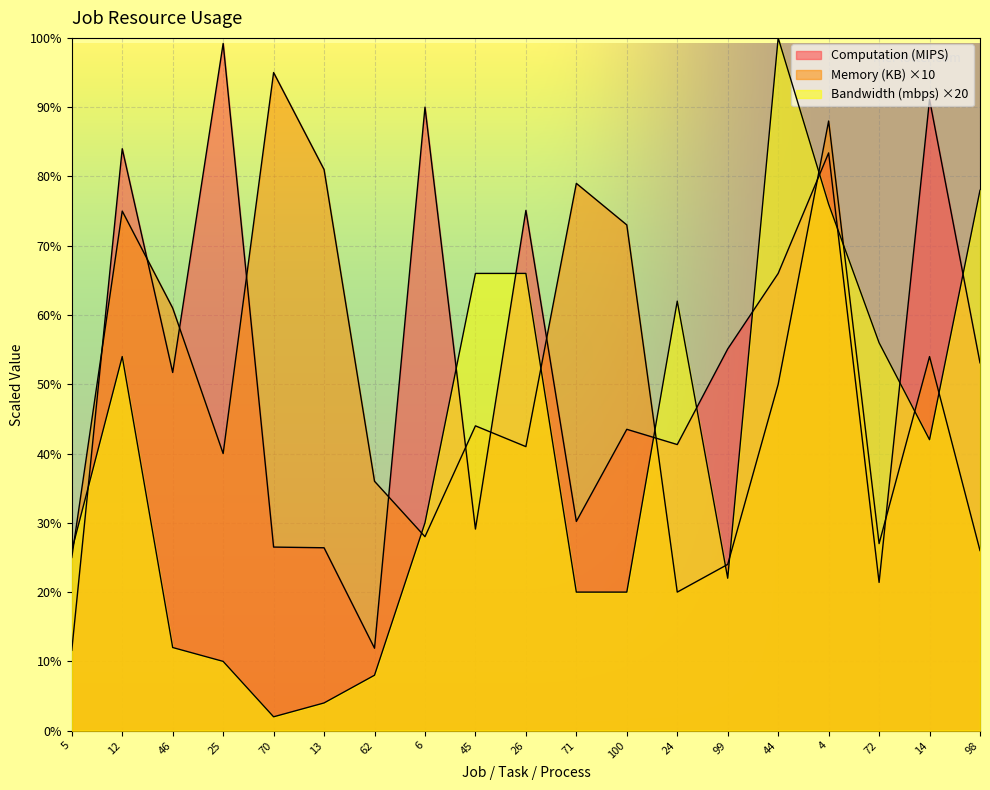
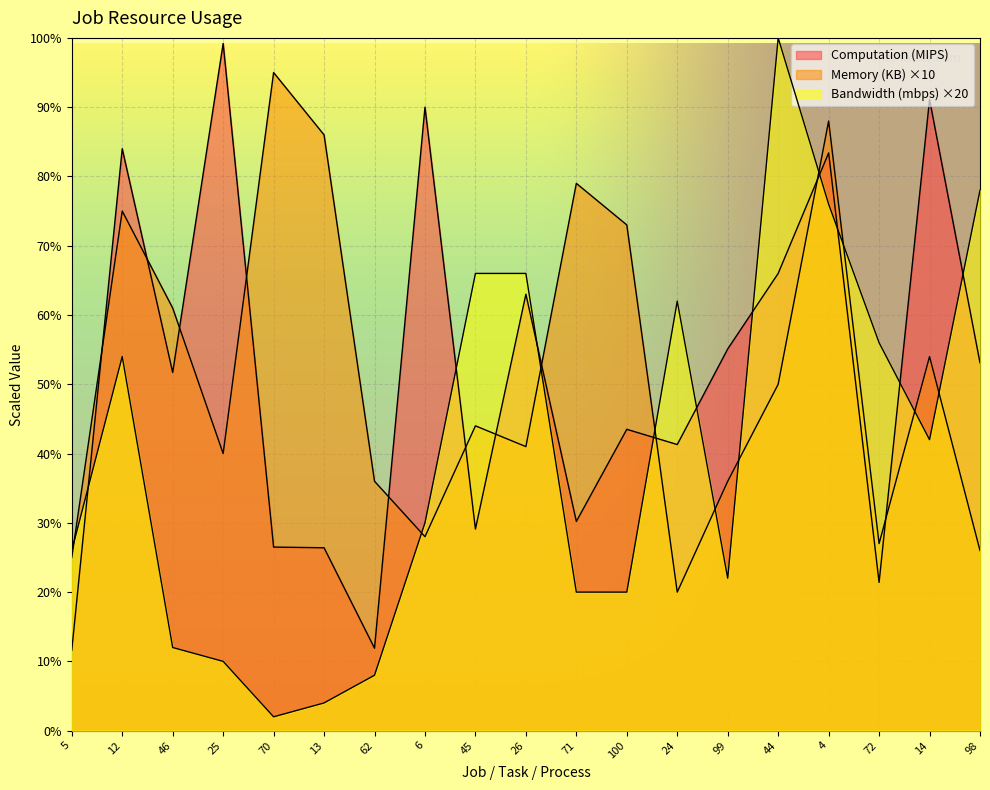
Memory (KB) ×10, 13: 81% -> 86%
Computation (MIPS), 26: 75% -> 63%
Memory (KB) ×10, 99: 24% -> 36%
